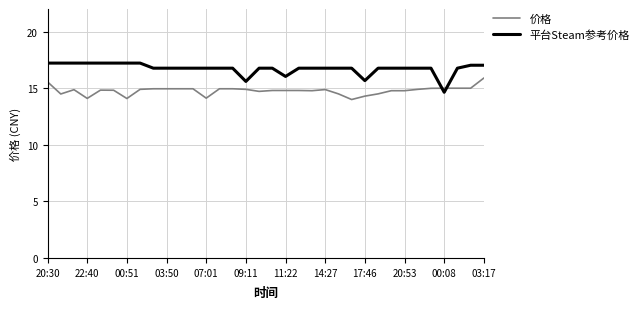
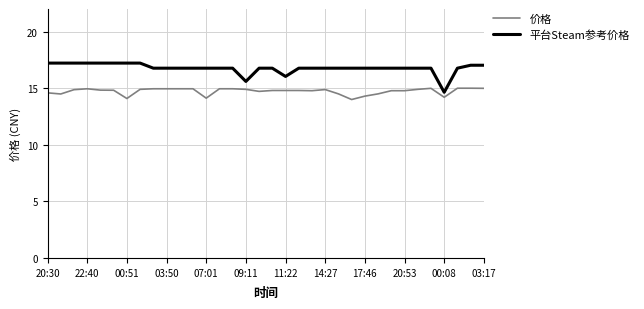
价格, 20:30: 15.6 -> 14.6
价格, 22:40: 14.1 -> 15.0
平台Steam参考价格, 17:46: 15.7 -> 16.8
价格, 00:08: 15.0 -> 14.2
价格, 03:17: 15.9 -> 15.0
